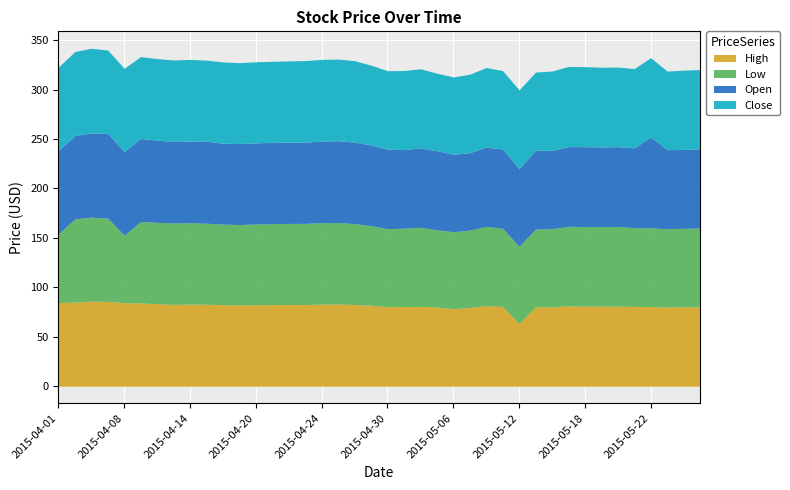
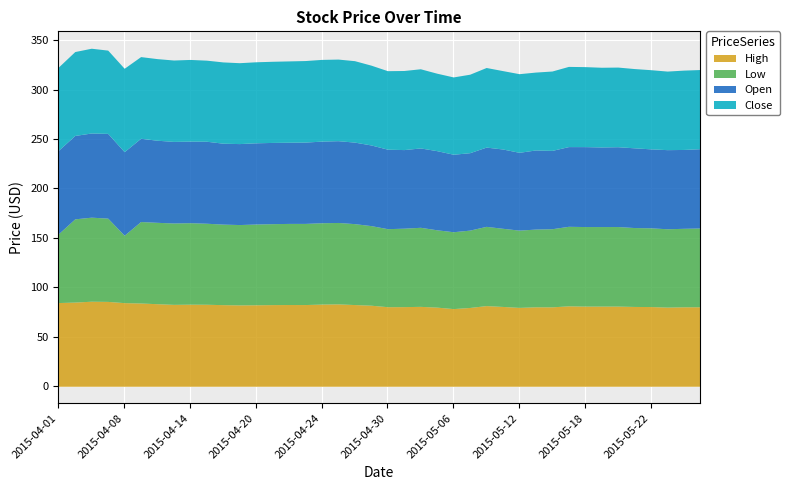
High, 2015-05-12: 60 -> 80
Open, 2015-05-22: 90 -> 80
